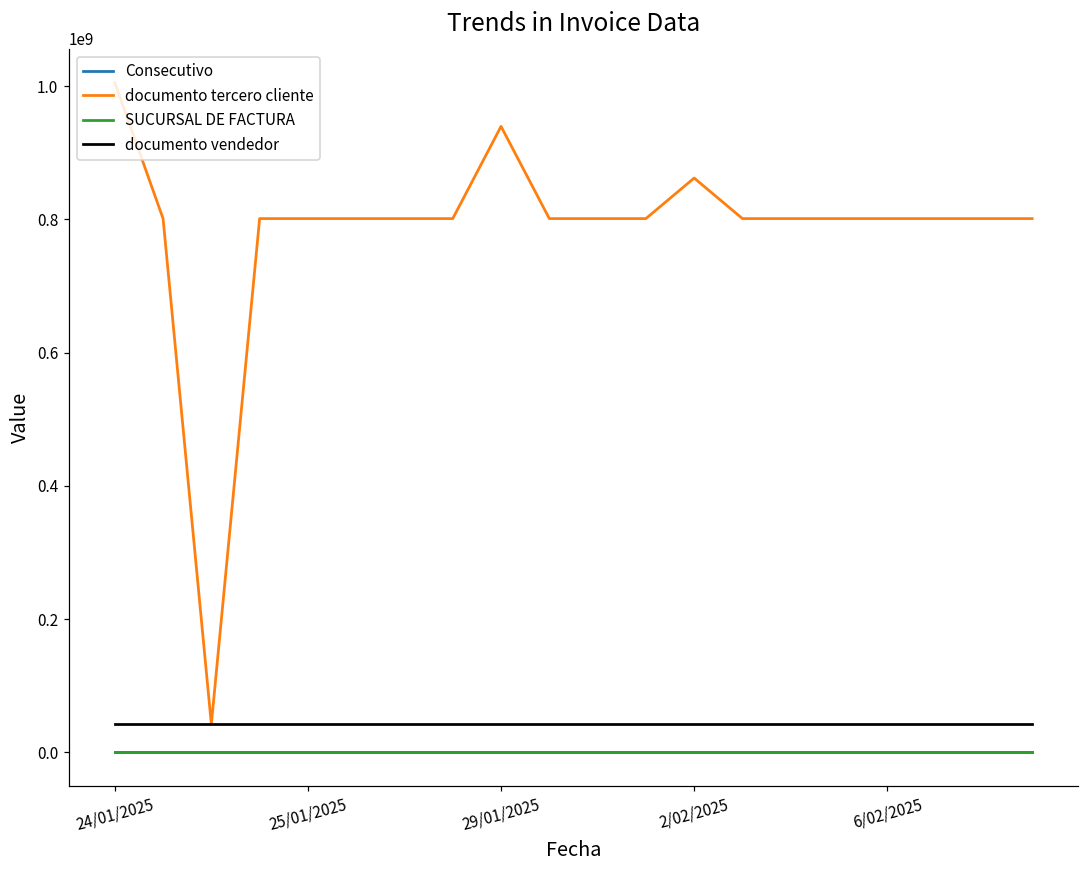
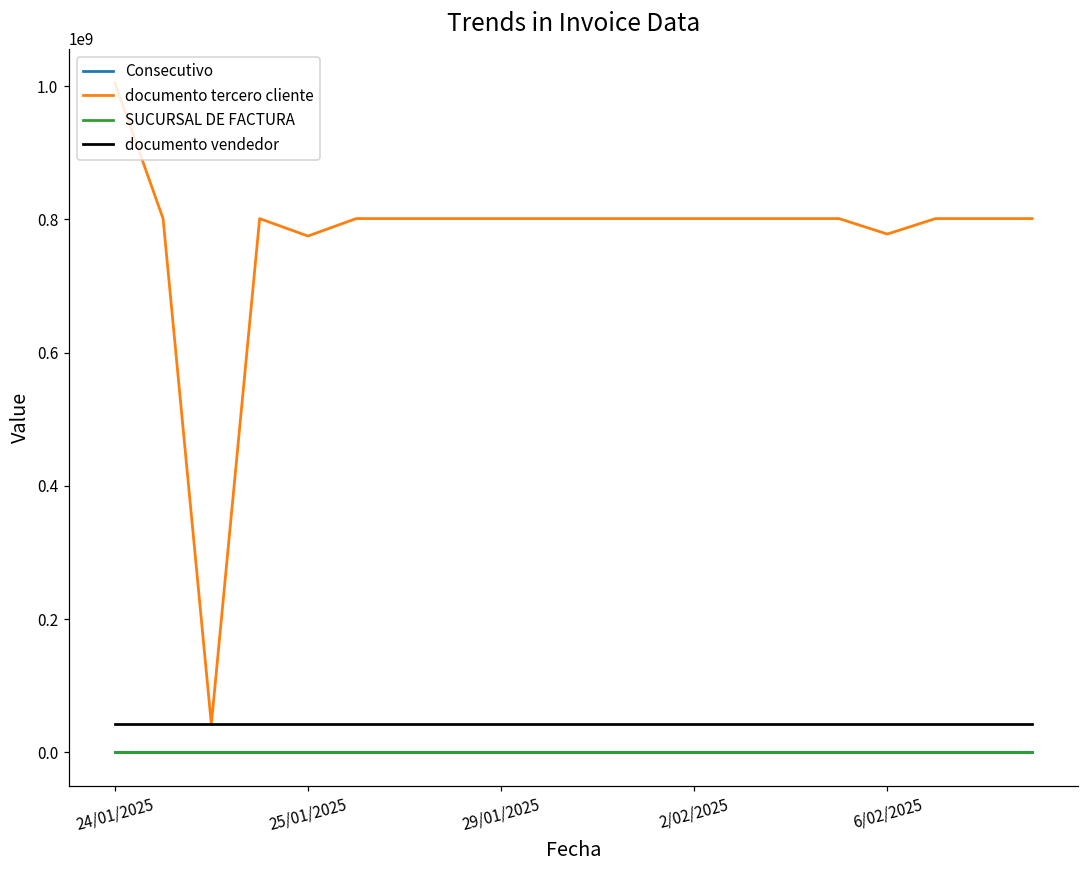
documento tercero cliente, 25/01/2025: 800000000 -> 770000000
documento tercero cliente, 29/01/2025: 940000000 -> 800000000
documento tercero cliente, 2/02/2025: 860000000 -> 800000000
documento tercero cliente, 6/02/2025: 800000000 -> 780000000
